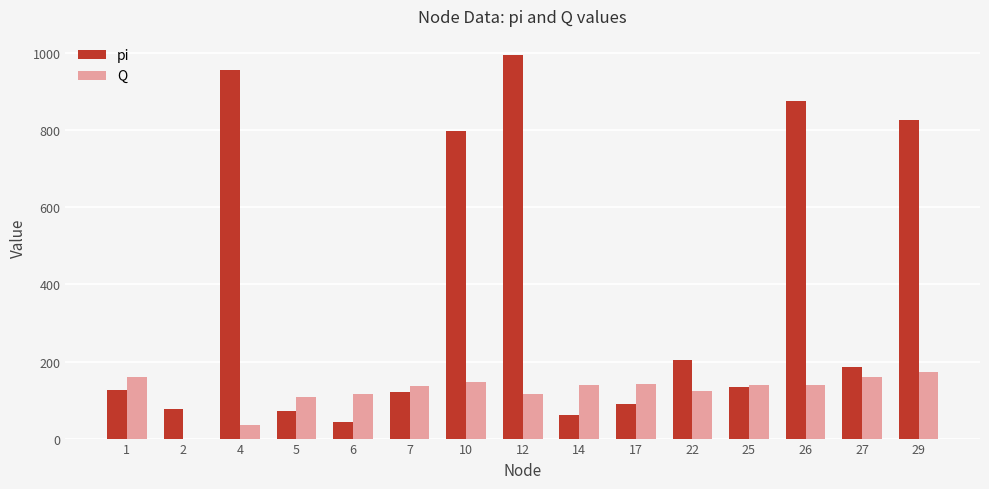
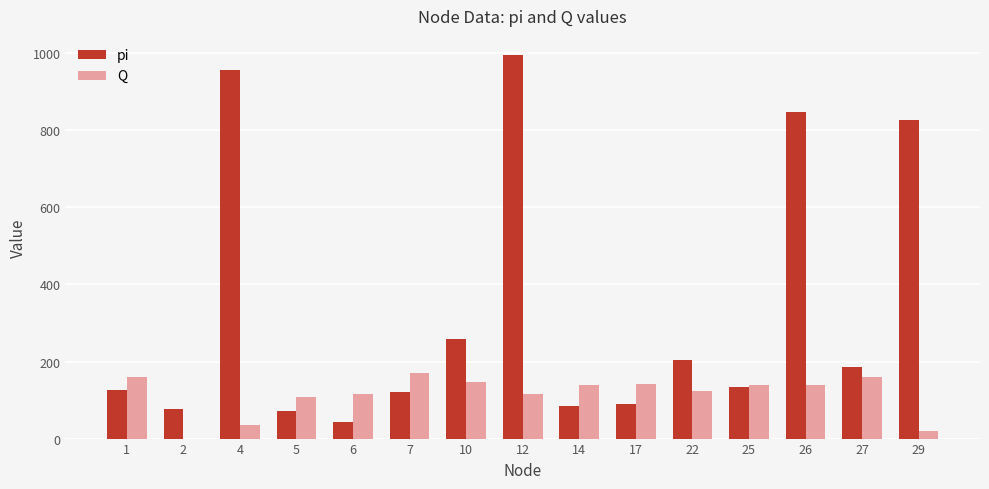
Q, 7: 140 -> 170
pi, 10: 800 -> 260
pi, 14: 60 -> 80
pi, 26: 880 -> 850
Q, 29: 170 -> 20
